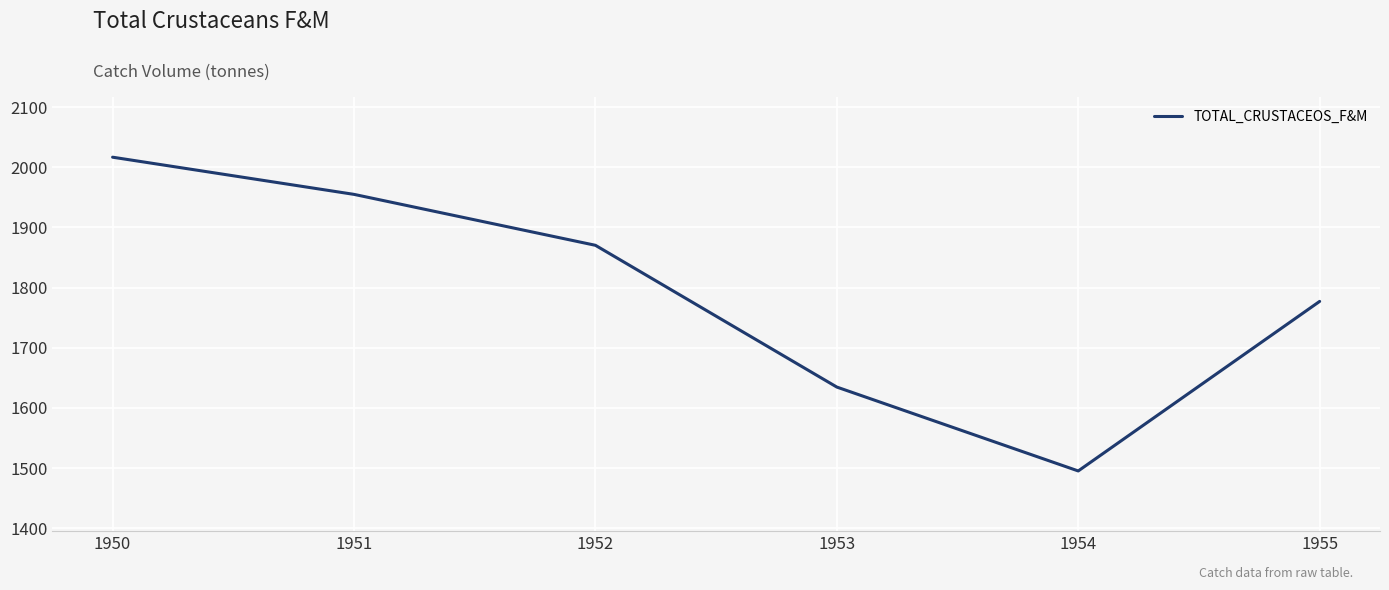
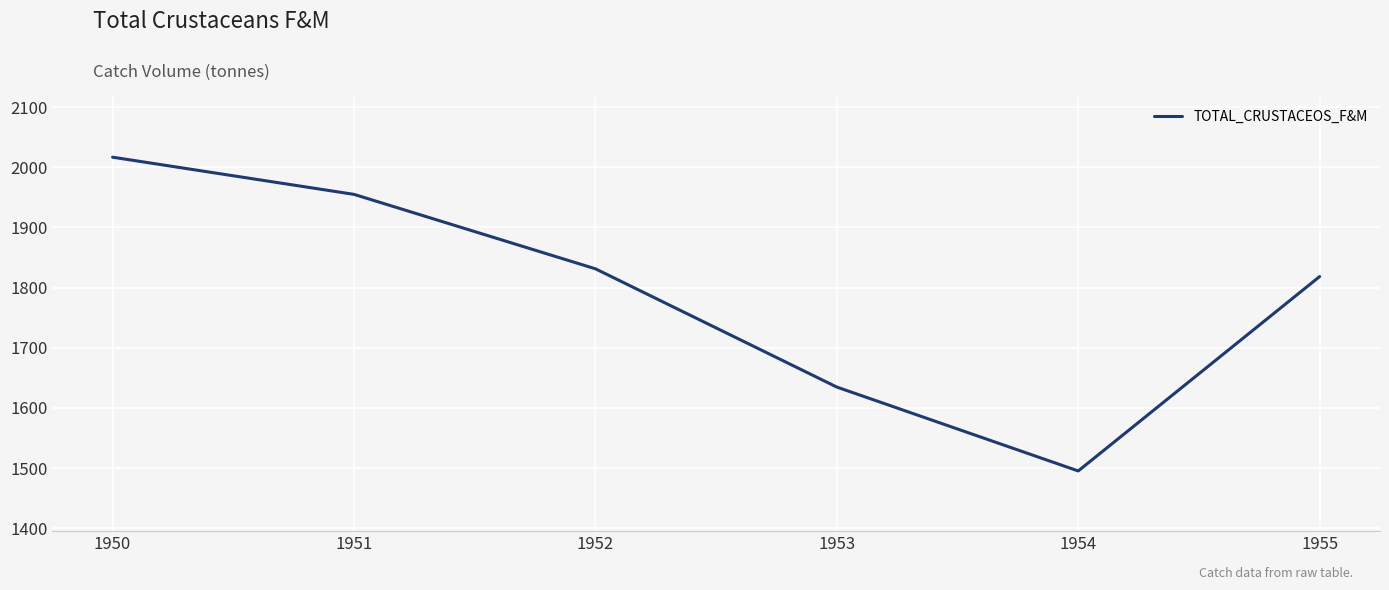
1952: 1870 -> 1830
1955: 1780 -> 1820
